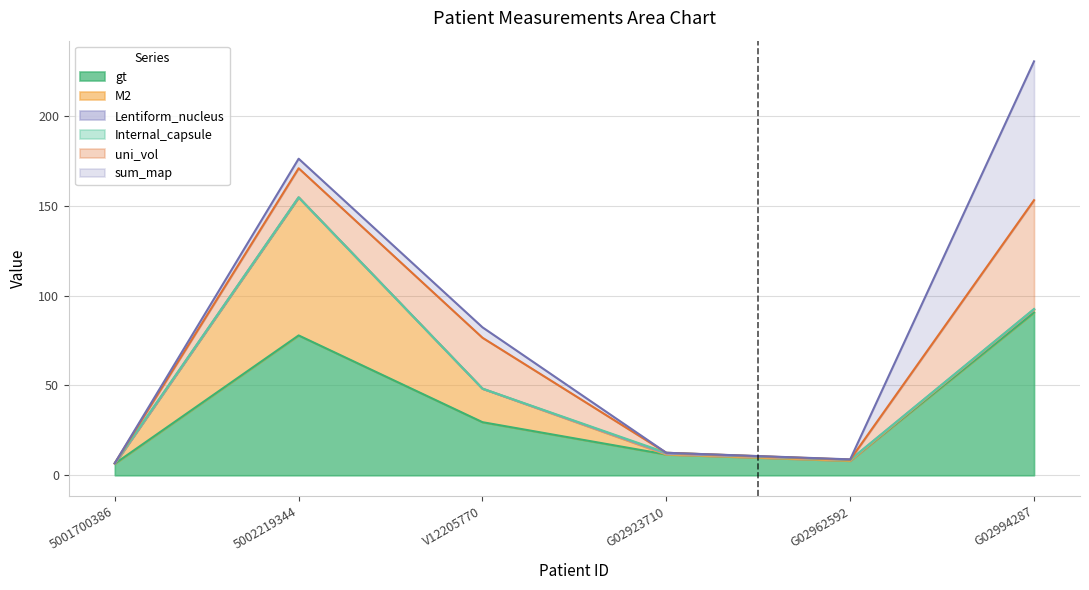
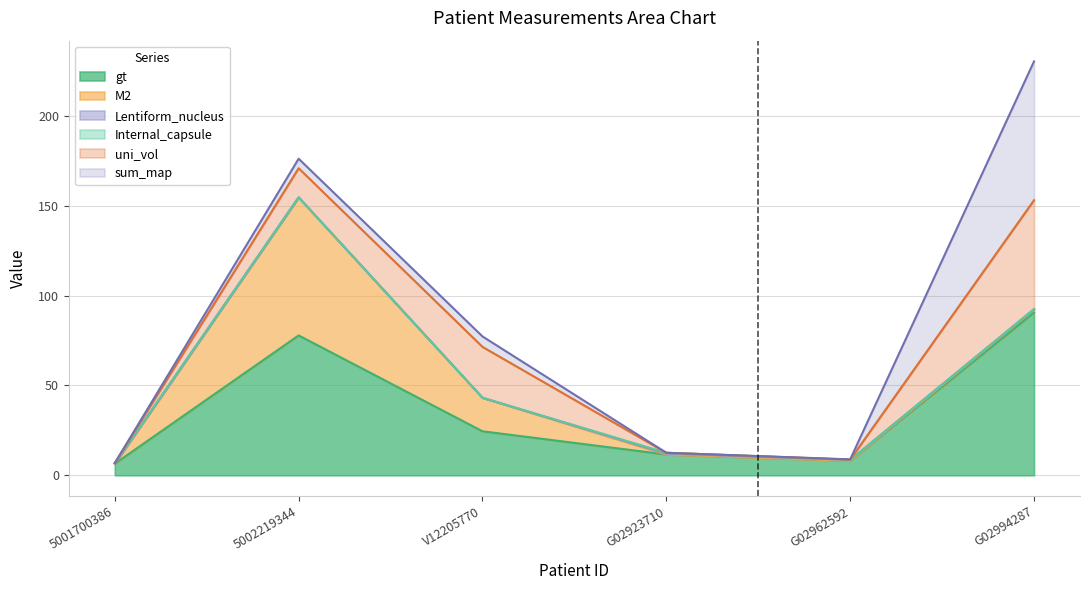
gt, V12205770: 30 -> 24
